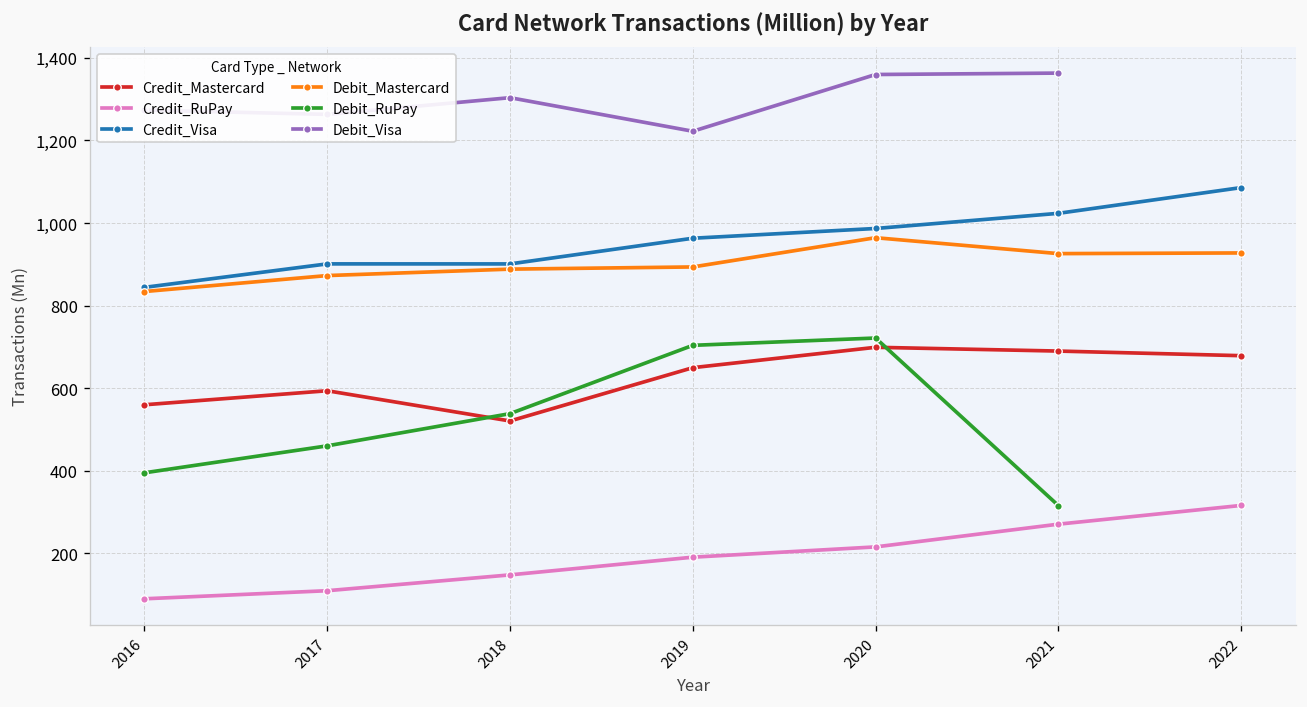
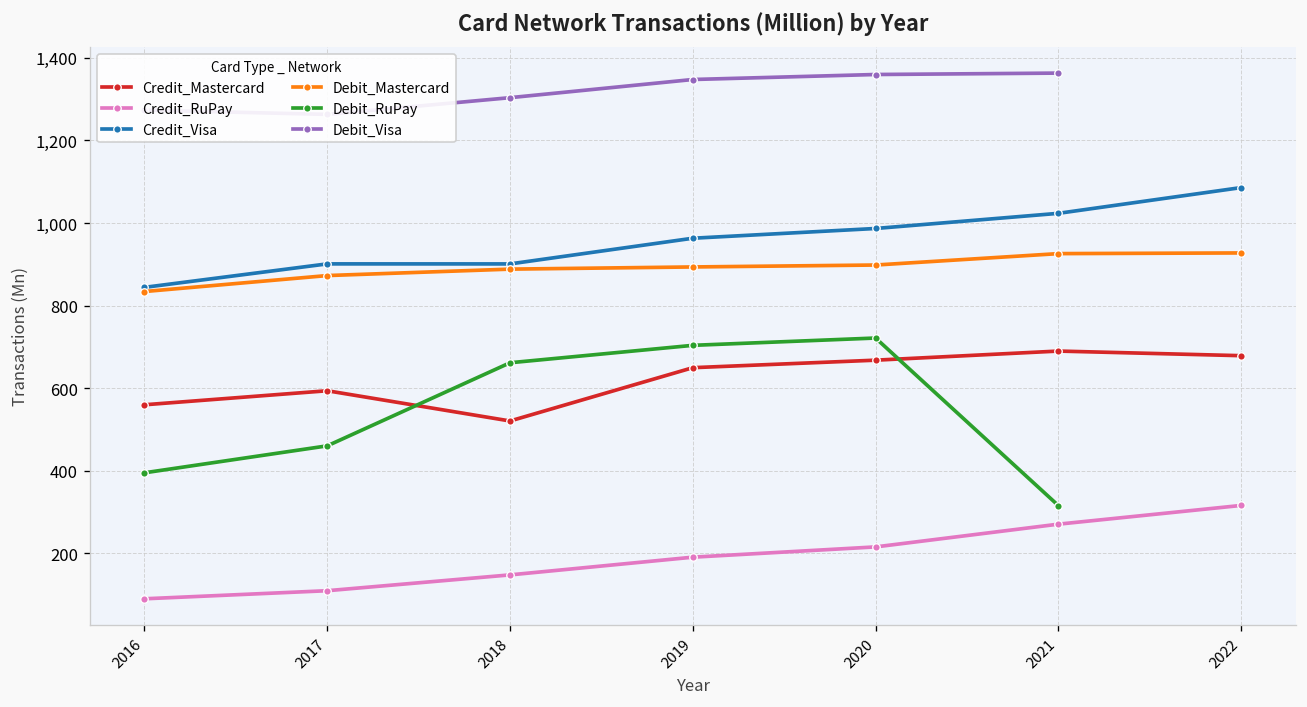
Debit_RuPay, 2018: 540 -> 660
Debit_Visa, 2019: 1,220 -> 1,350
Credit_Mastercard, 2020: 700 -> 670
Debit_Mastercard, 2020: 960 -> 900
